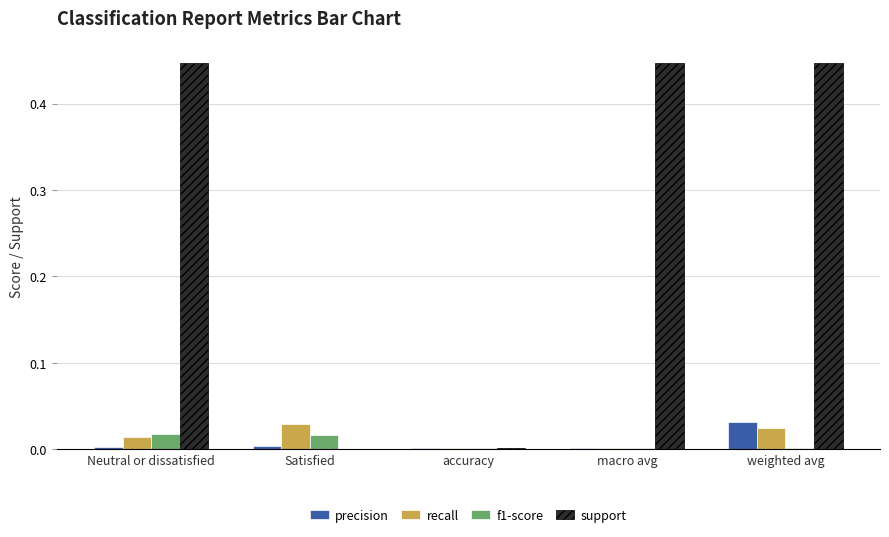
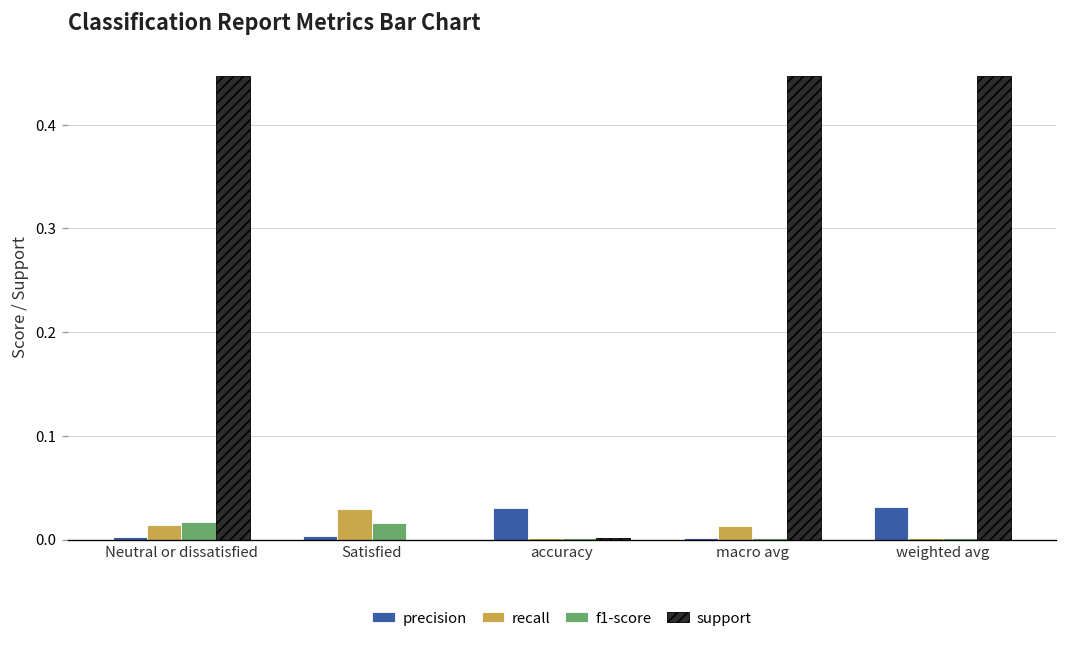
precision, accuracy: 0.00 -> 0.03
recall, macro avg: 0.00 -> 0.01
recall, weighted avg: 0.02 -> 0.00
